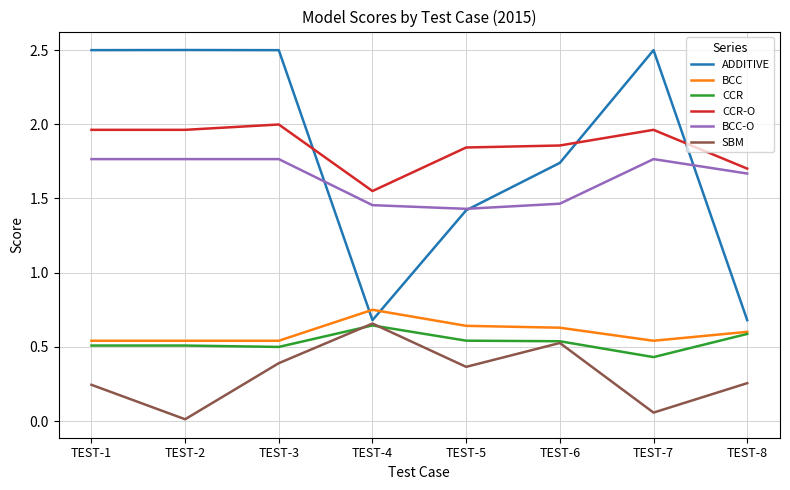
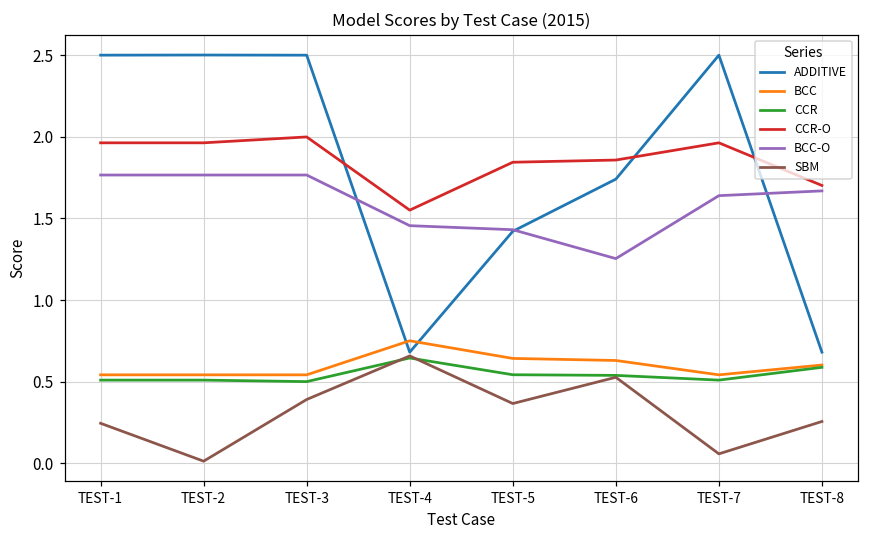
BCC-O, TEST-6: 1.46 -> 1.25
CCR, TEST-7: 0.43 -> 0.51
BCC-O, TEST-7: 1.77 -> 1.64
